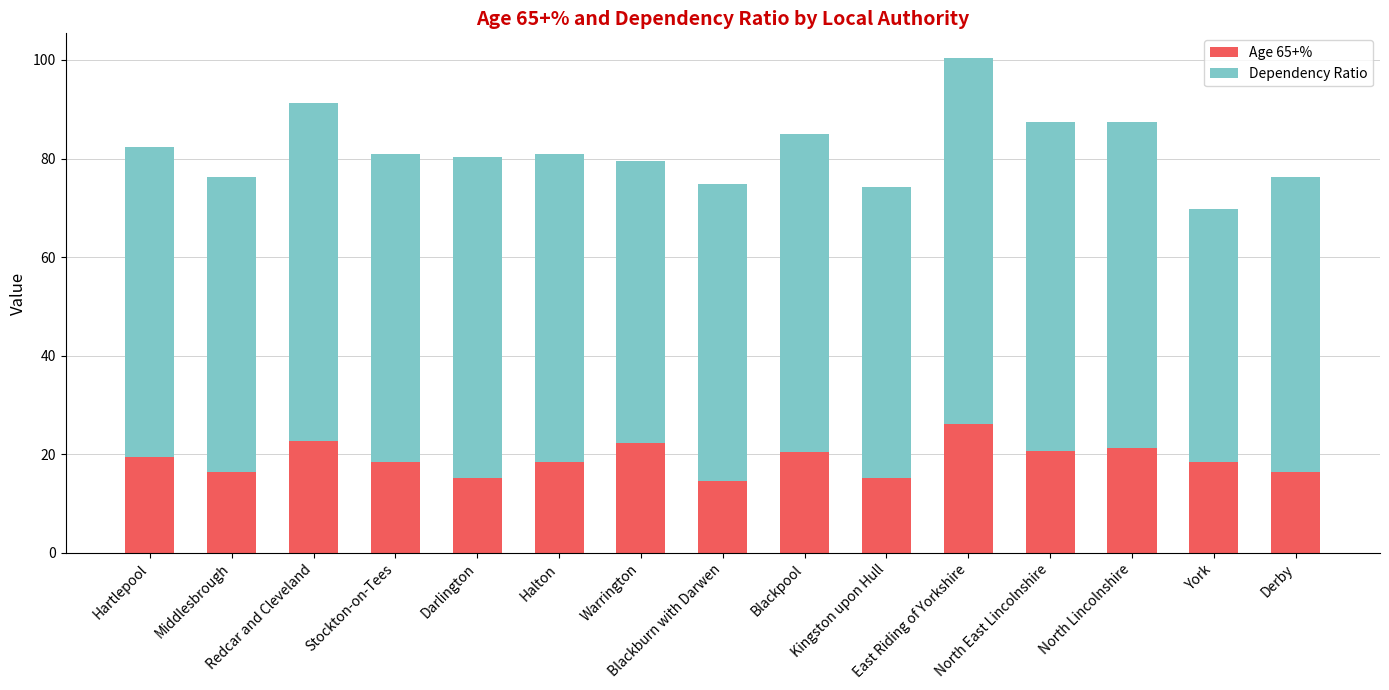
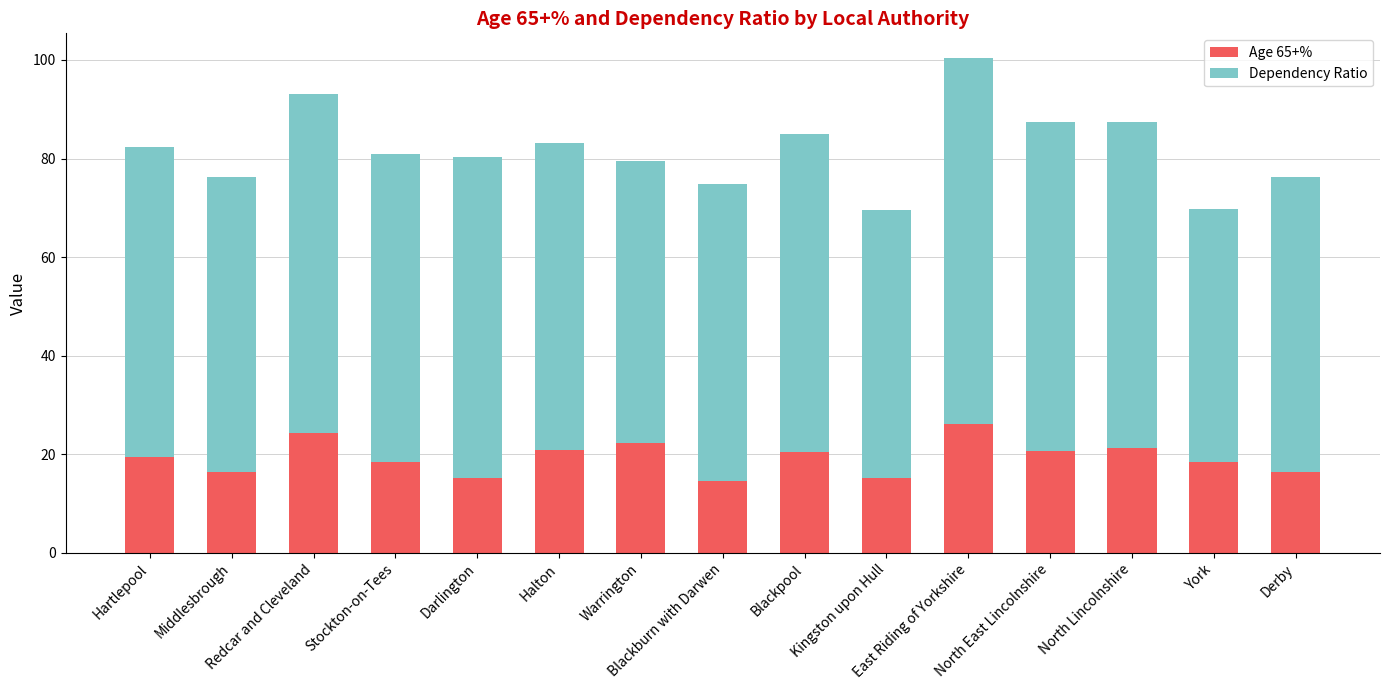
Age 65+%, Redcar and Cleveland: 23 -> 24
Age 65+%, Halton: 18 -> 21
Dependency Ratio, Kingston upon Hull: 59 -> 54
